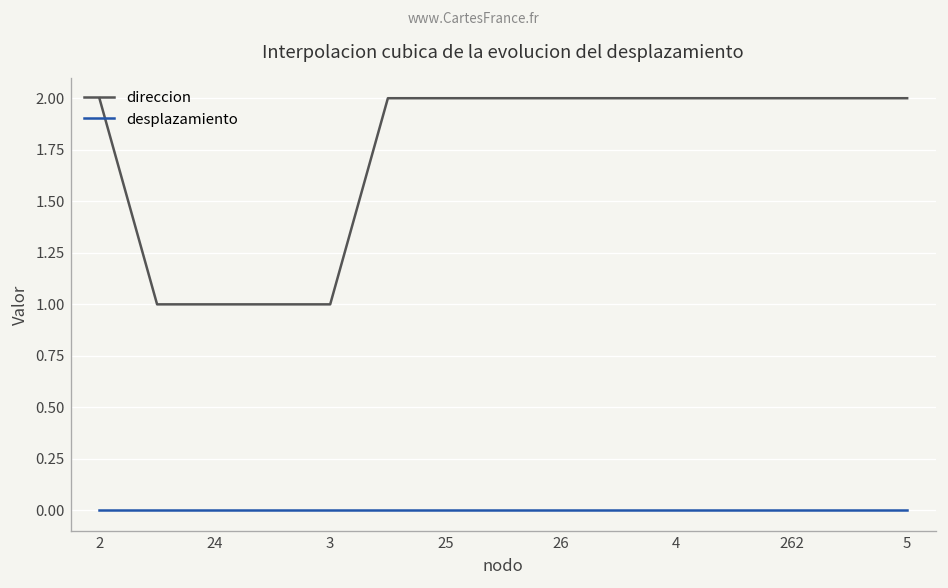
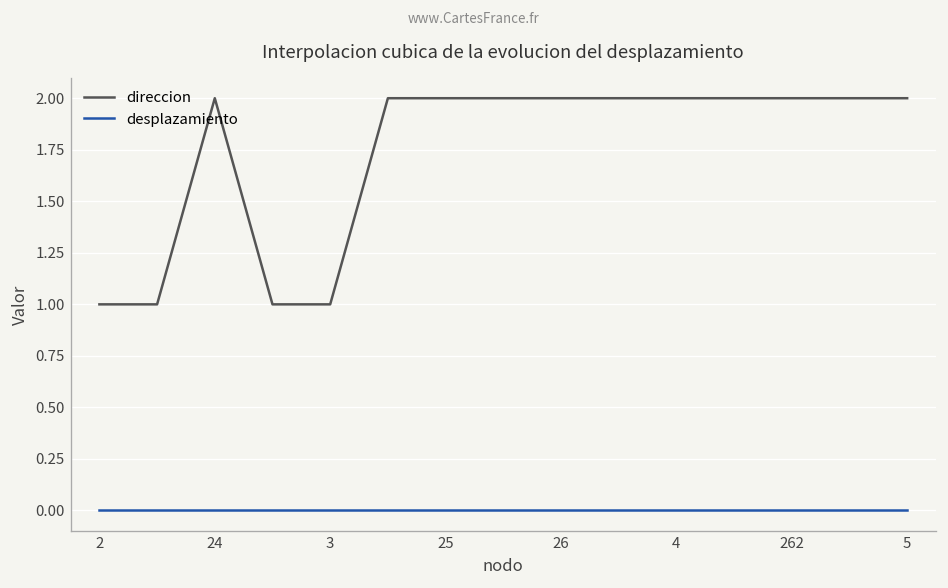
direccion, 2: 2 -> 1
direccion, 24: 1 -> 2
